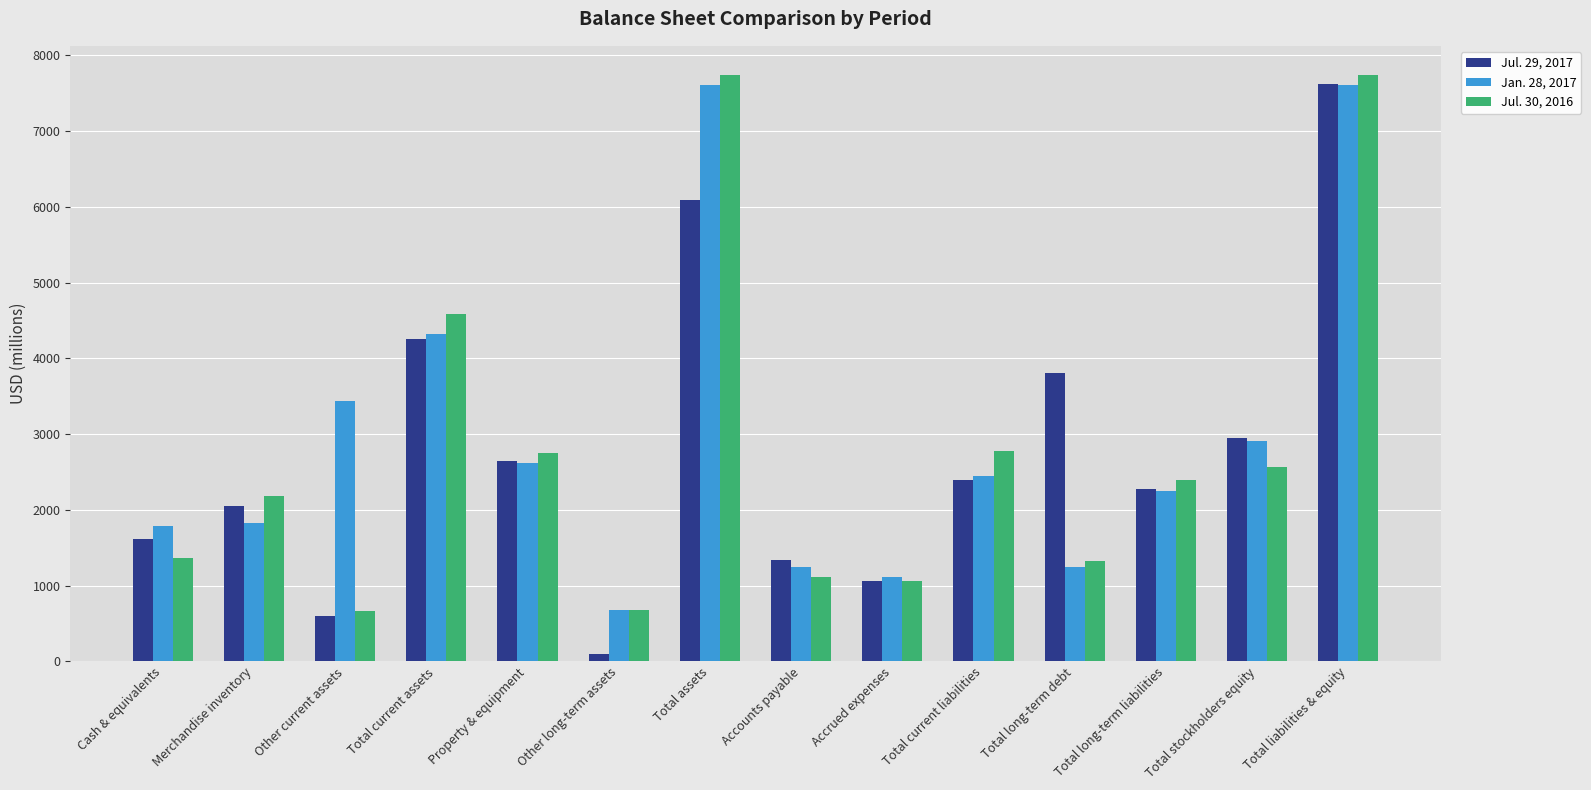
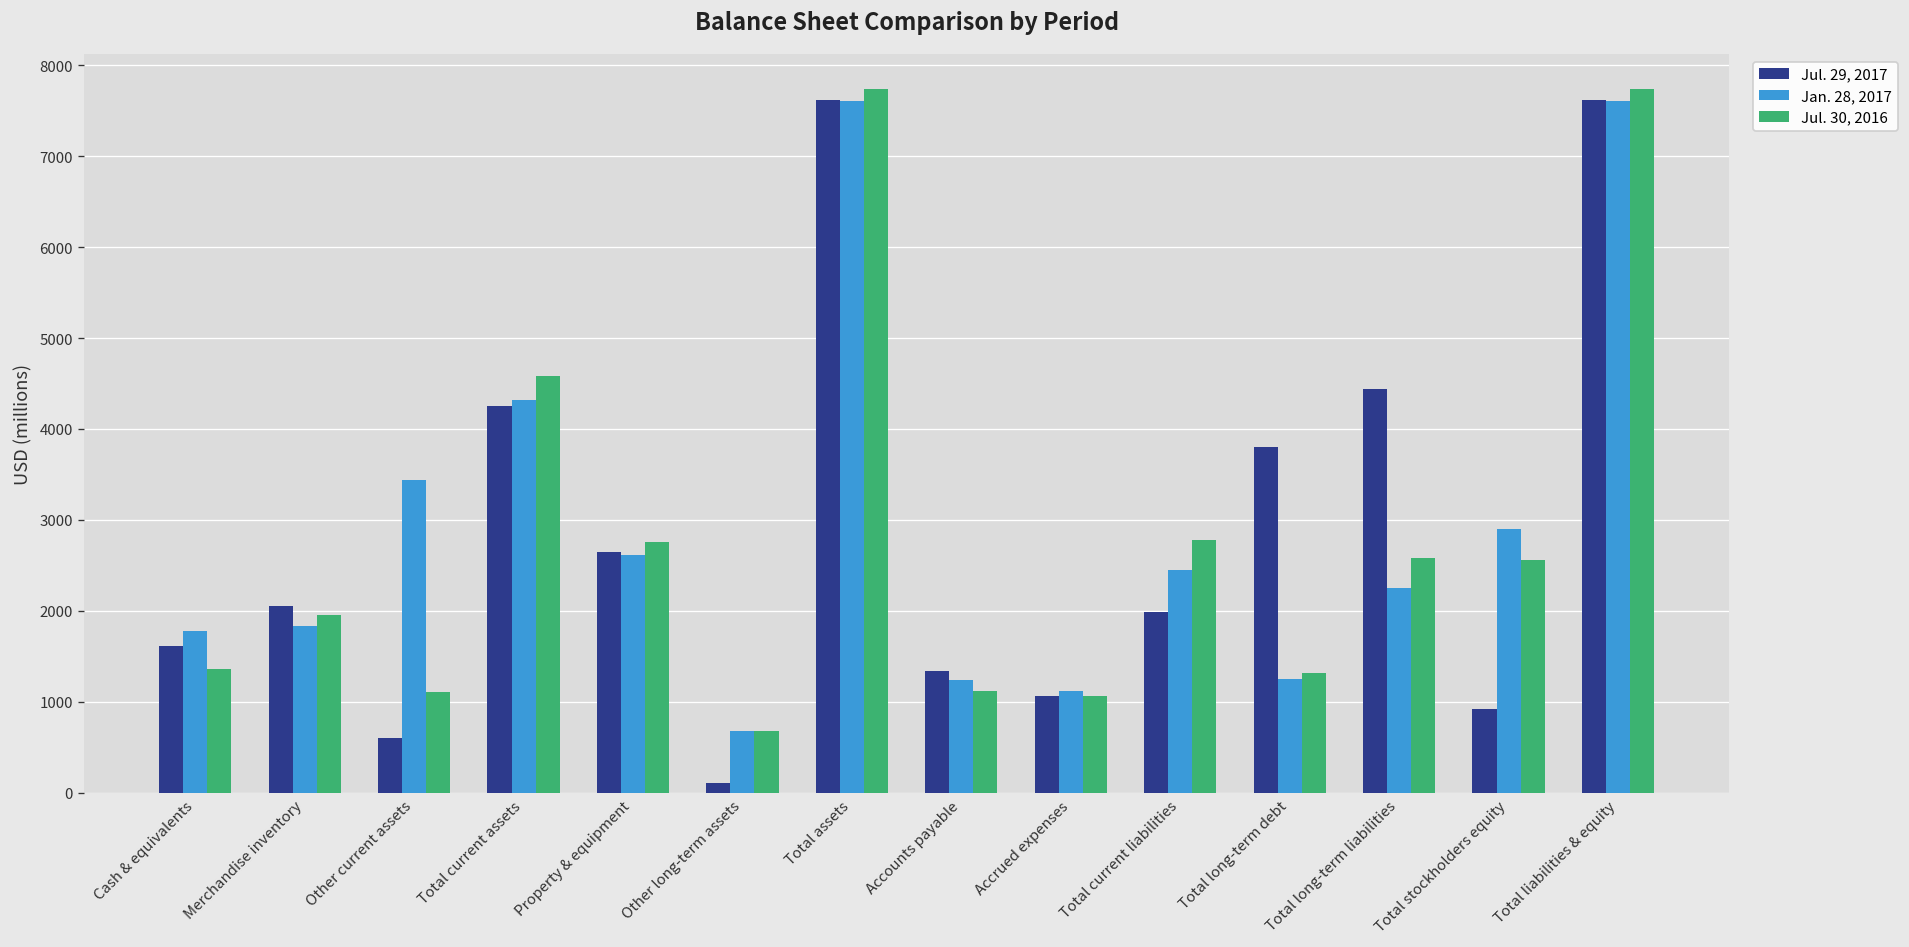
Jul. 30, 2016, Merchandise inventory: 2200 -> 2000
Jul. 30, 2016, Other current assets: 700 -> 1100
Jul. 29, 2017, Total assets: 6100 -> 7600
Jul. 29, 2017, Total current liabilities: 2400 -> 2000
Jul. 29, 2017, Total long-term liabilities: 2300 -> 4400
Jul. 30, 2016, Total long-term liabilities: 2400 -> 2600
Jul. 29, 2017, Total stockholders equity: 2900 -> 900
